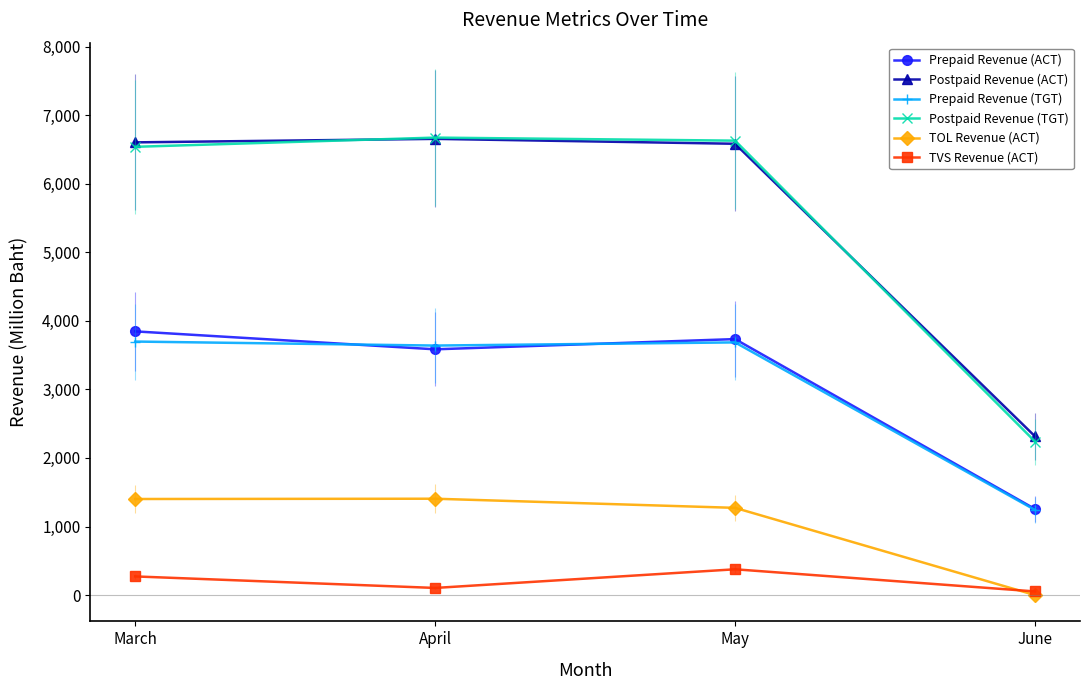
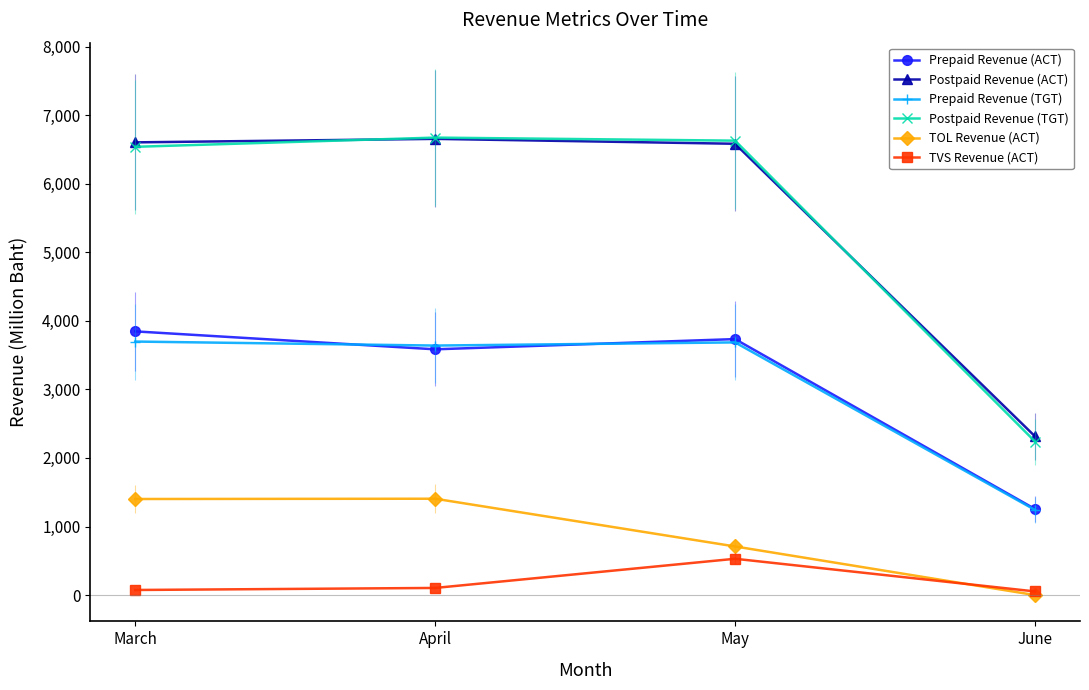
TVS Revenue (ACT), March: 300 -> 100
TOL Revenue (ACT), May: 1,300 -> 700
TVS Revenue (ACT), May: 400 -> 500
